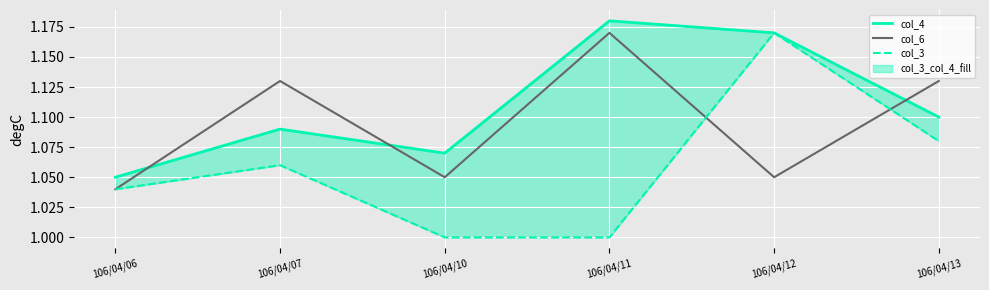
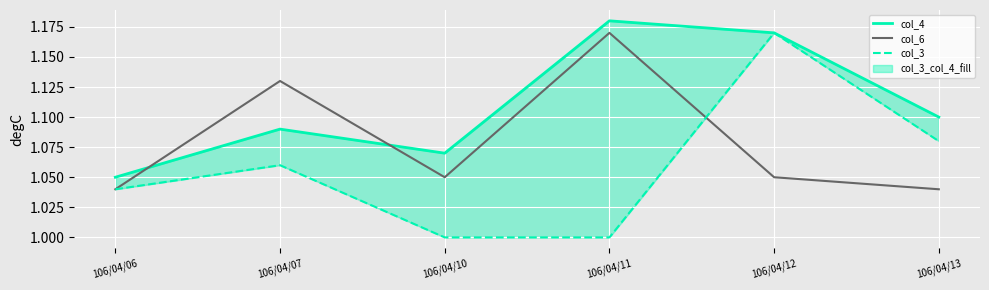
col_6, 106/04/13: 1.13 -> 1.04
